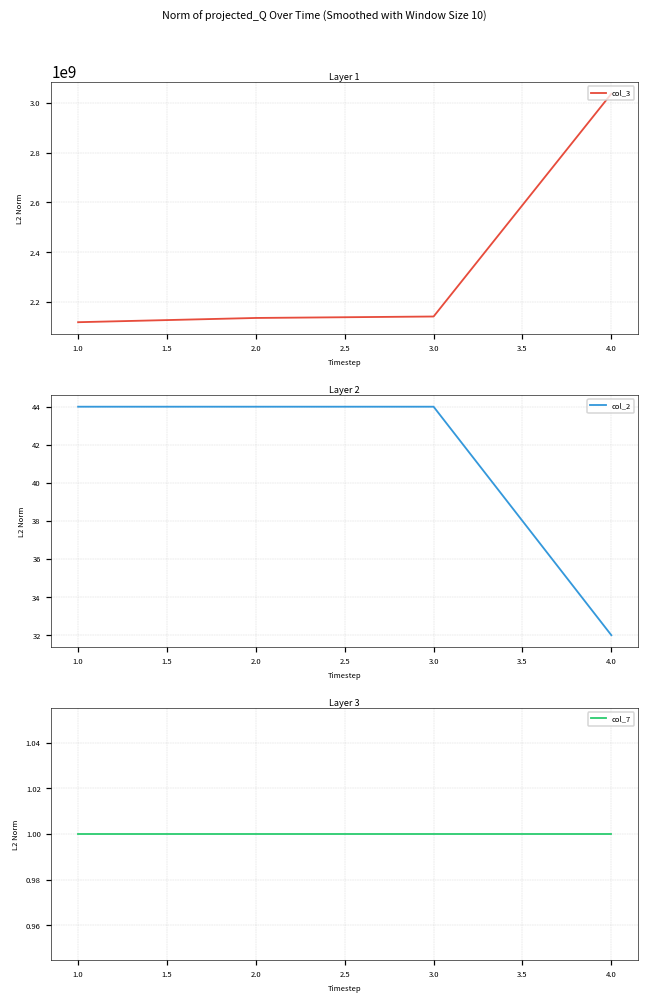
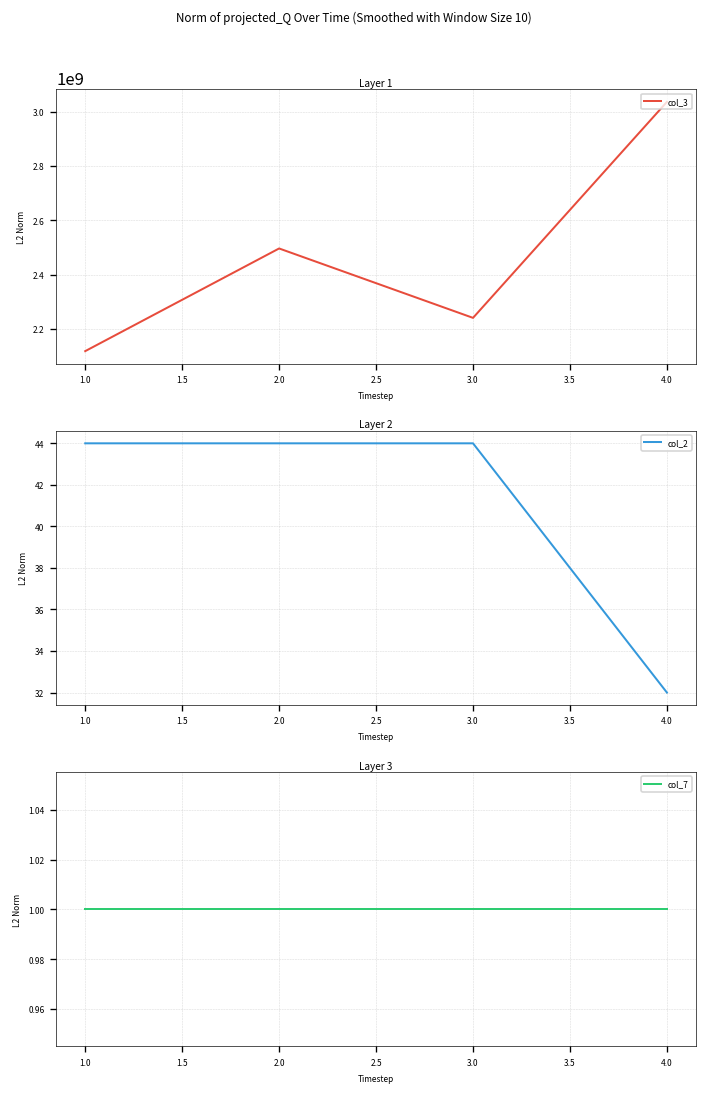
Layer 1, 2.0: 2140000000 -> 2500000000
Layer 1, 3.0: 2140000000 -> 2240000000
